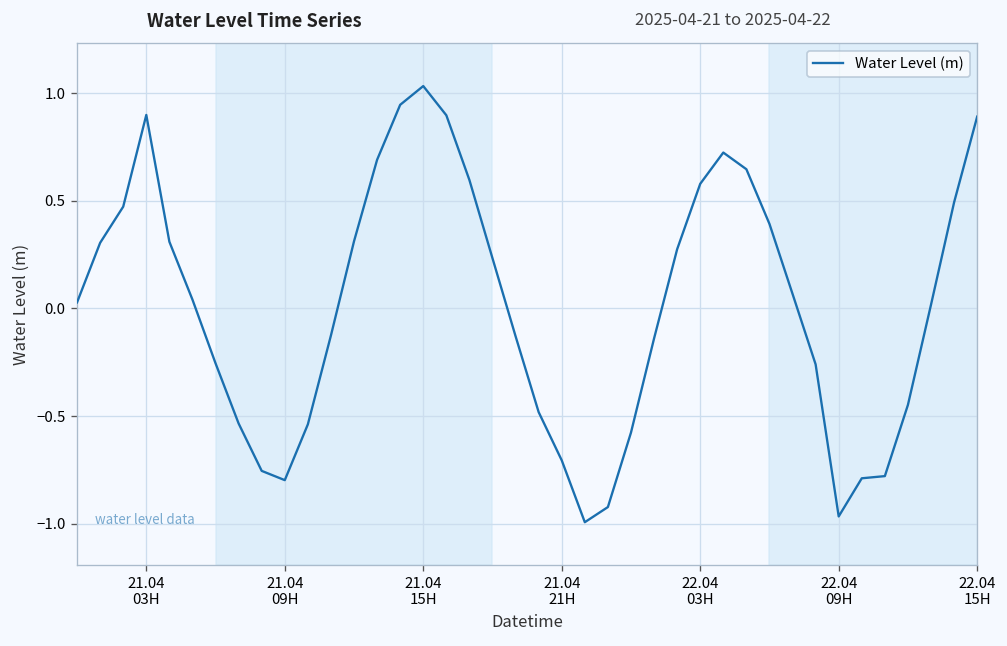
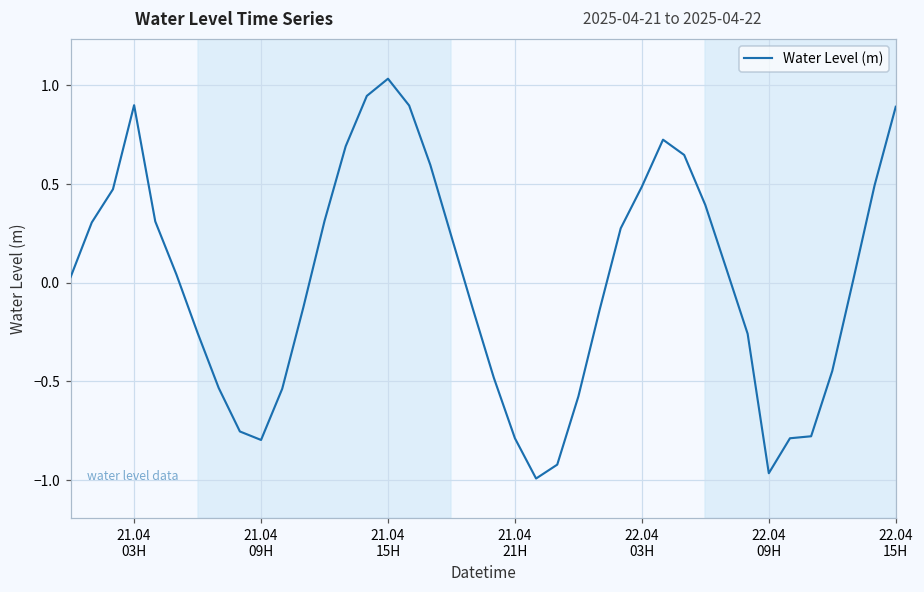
21.04 21H: -0.71 -> -0.79
22.04 03H: 0.58 -> 0.49
